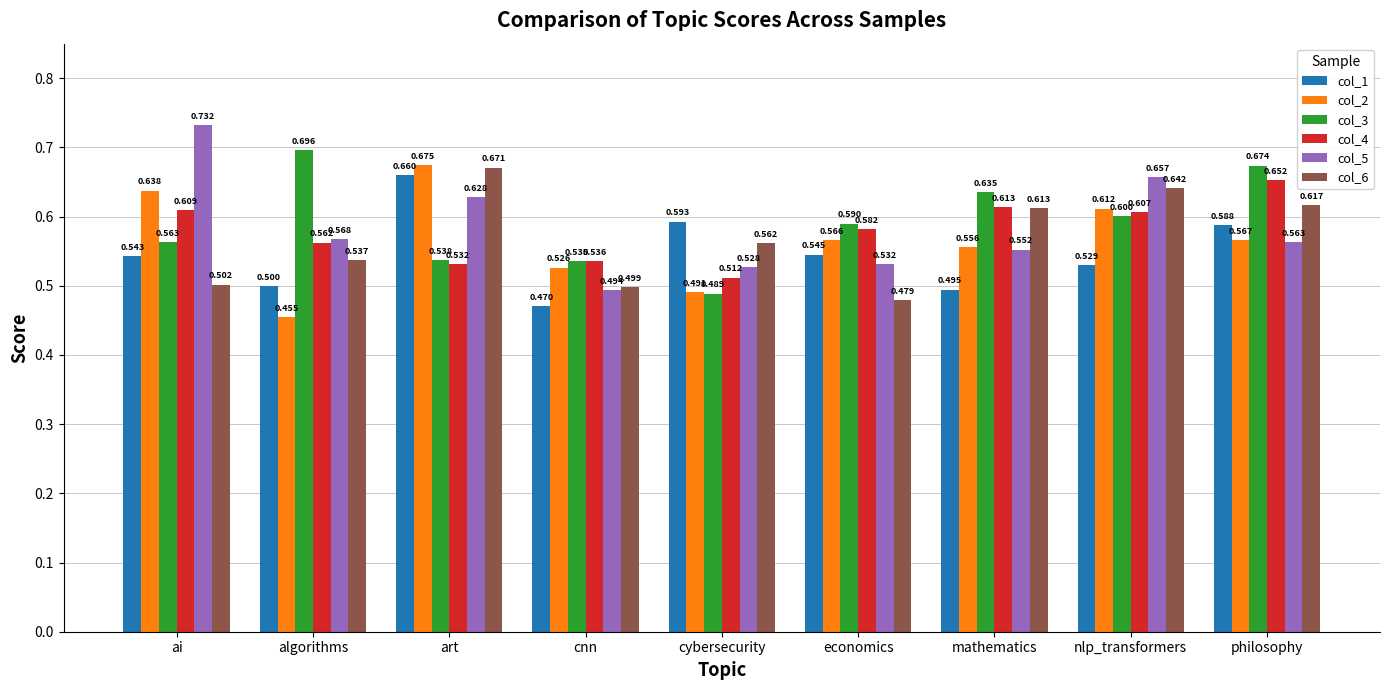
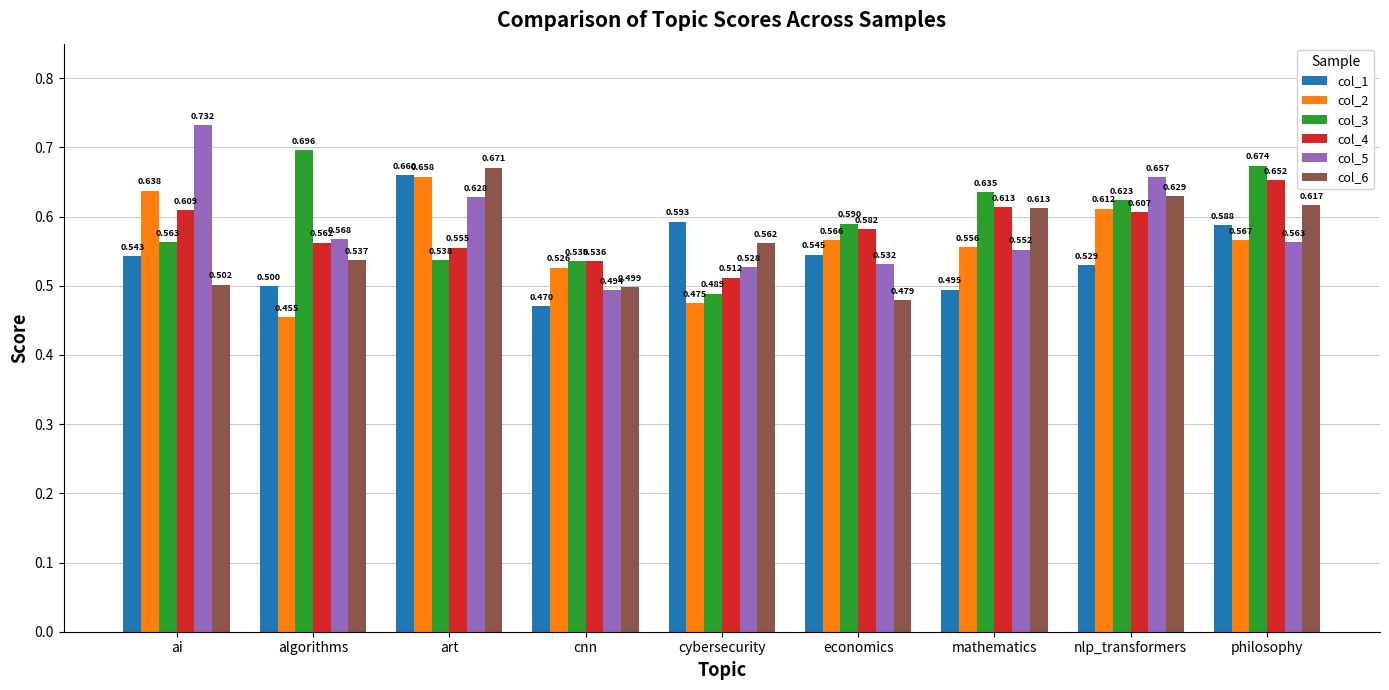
col_2, art: 0.675 -> 0.658
col_4, art: 0.532 -> 0.555
col_2, cybersecurity: 0.491 -> 0.475
col_3, nlp_transformers: 0.600 -> 0.623
col_6, nlp_transformers: 0.642 -> 0.629
